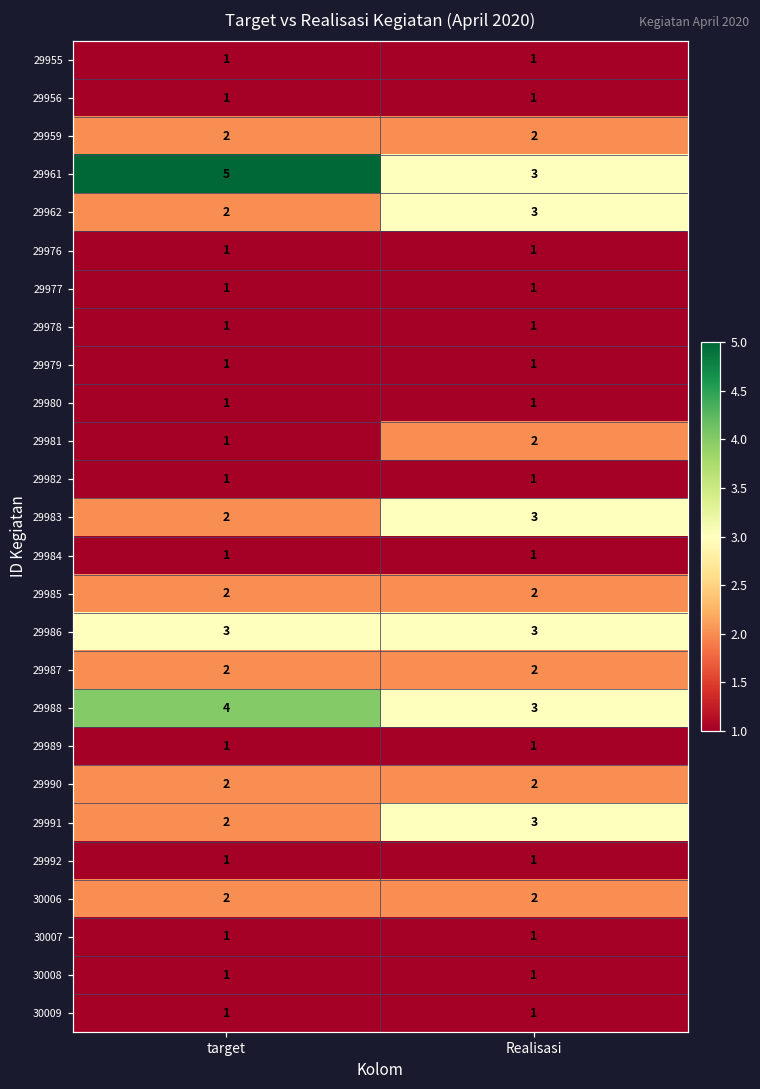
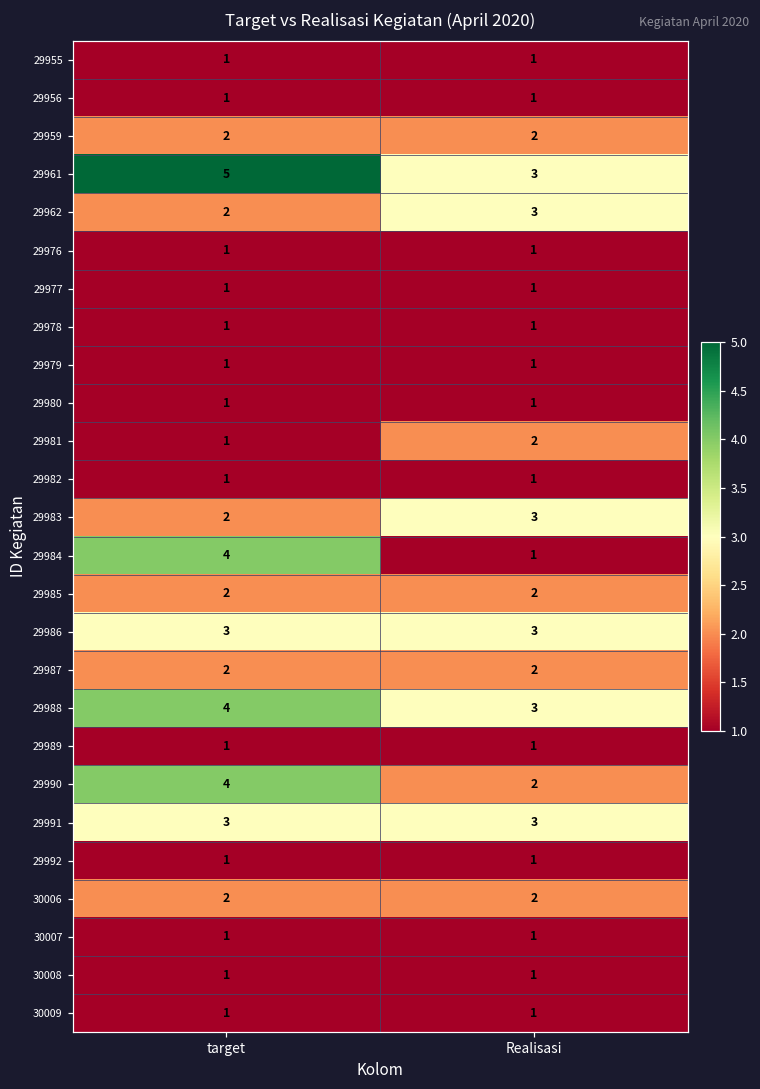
29984, target: 1 -> 4
29990, target: 2 -> 4
29991, target: 2 -> 3
